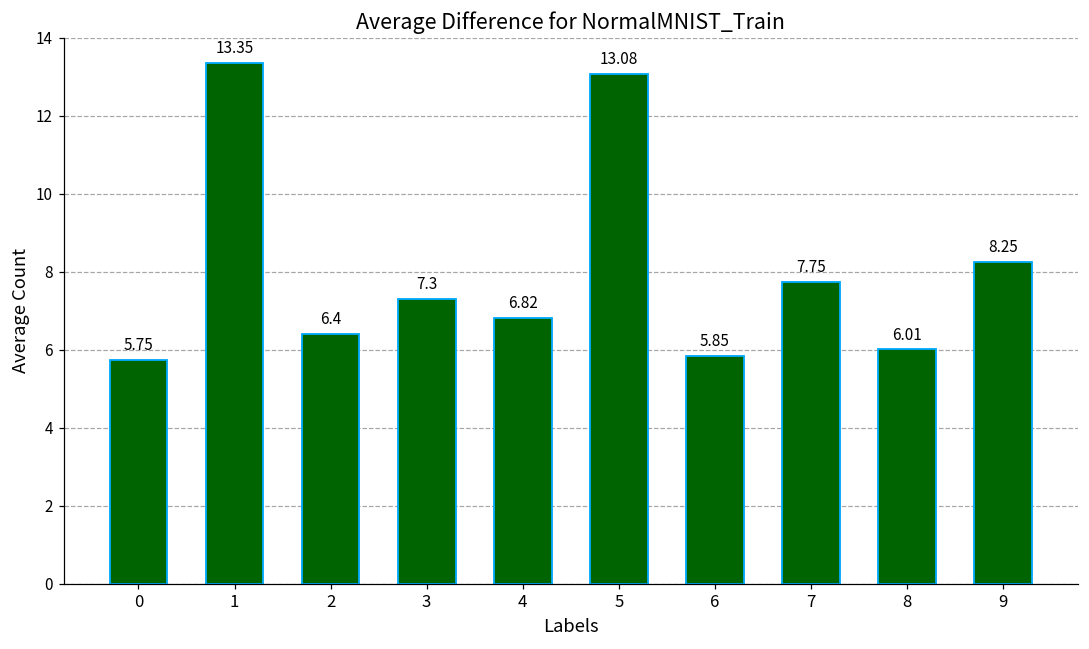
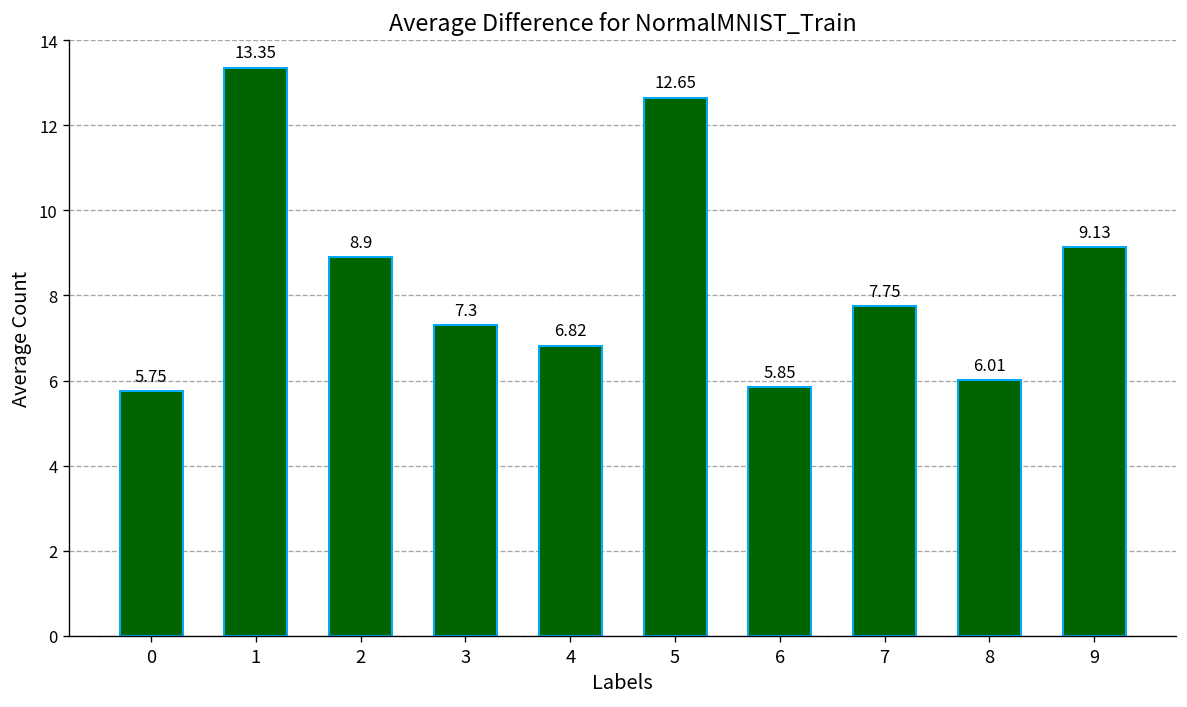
2: 6.4 -> 8.9
5: 13.08 -> 12.65
9: 8.25 -> 9.13
